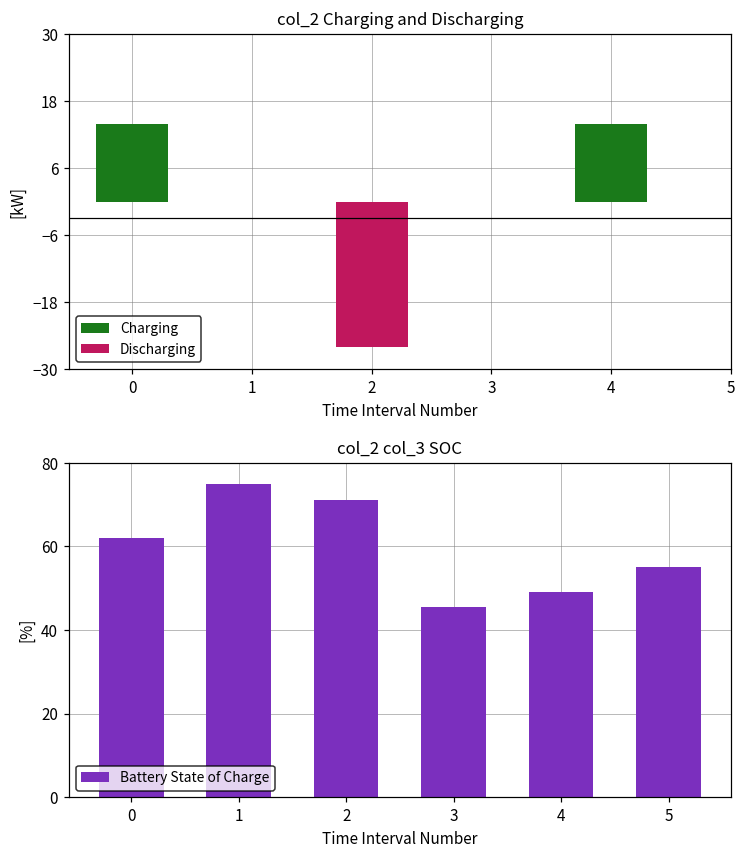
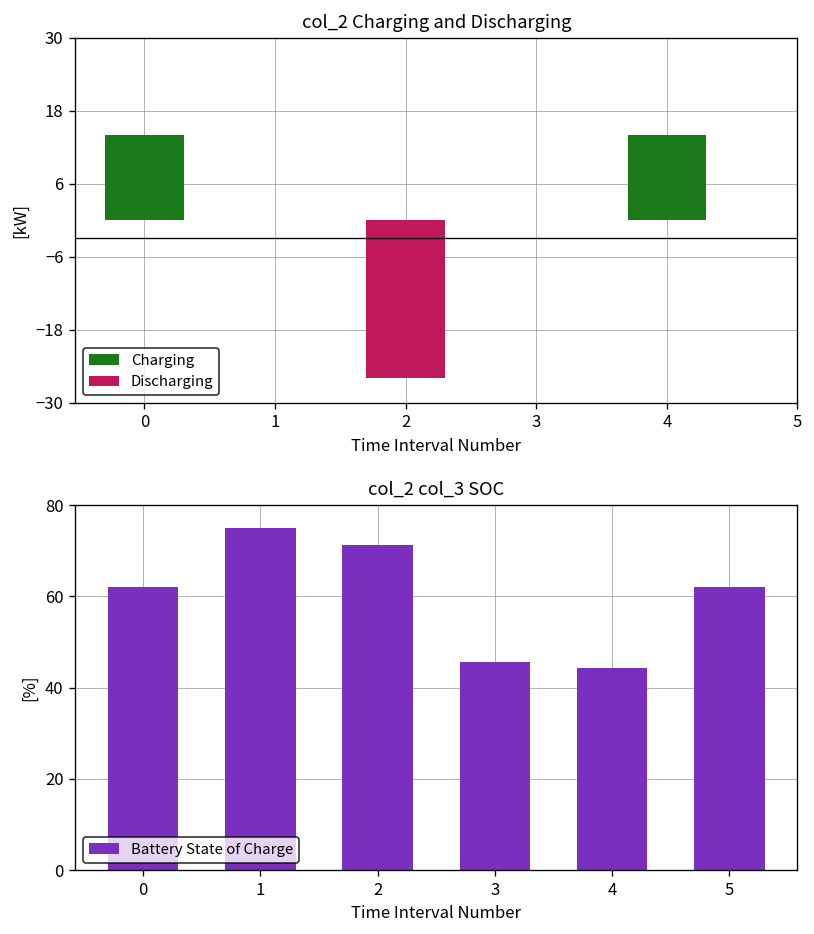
col_2 col_3 SOC, 4: 49 -> 44
col_2 col_3 SOC, 5: 55 -> 62
